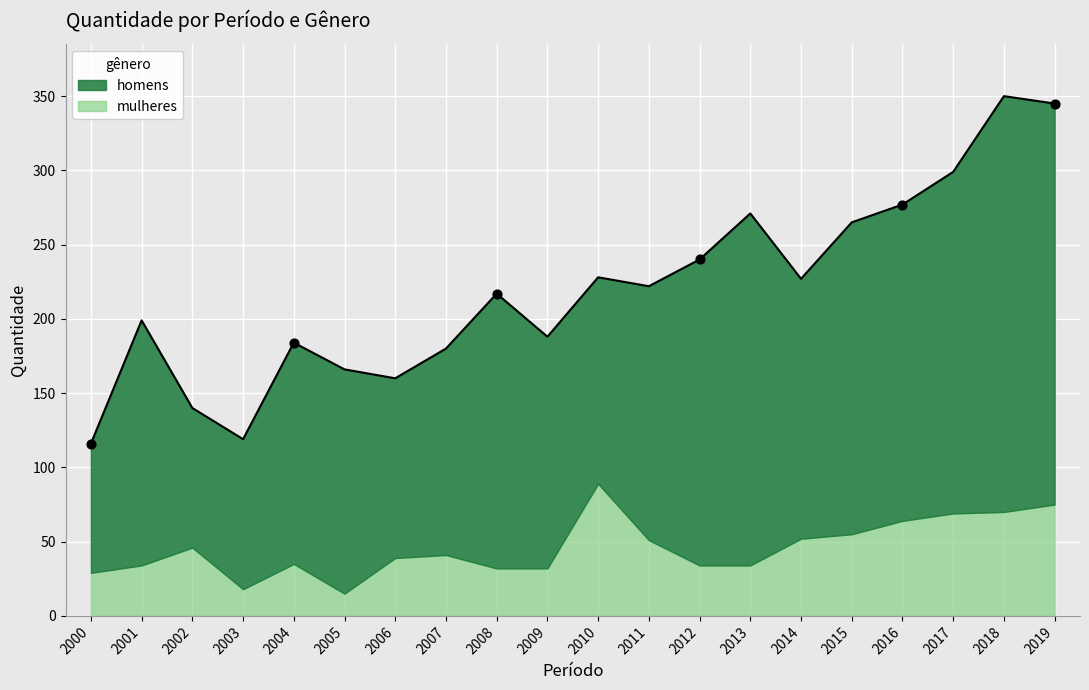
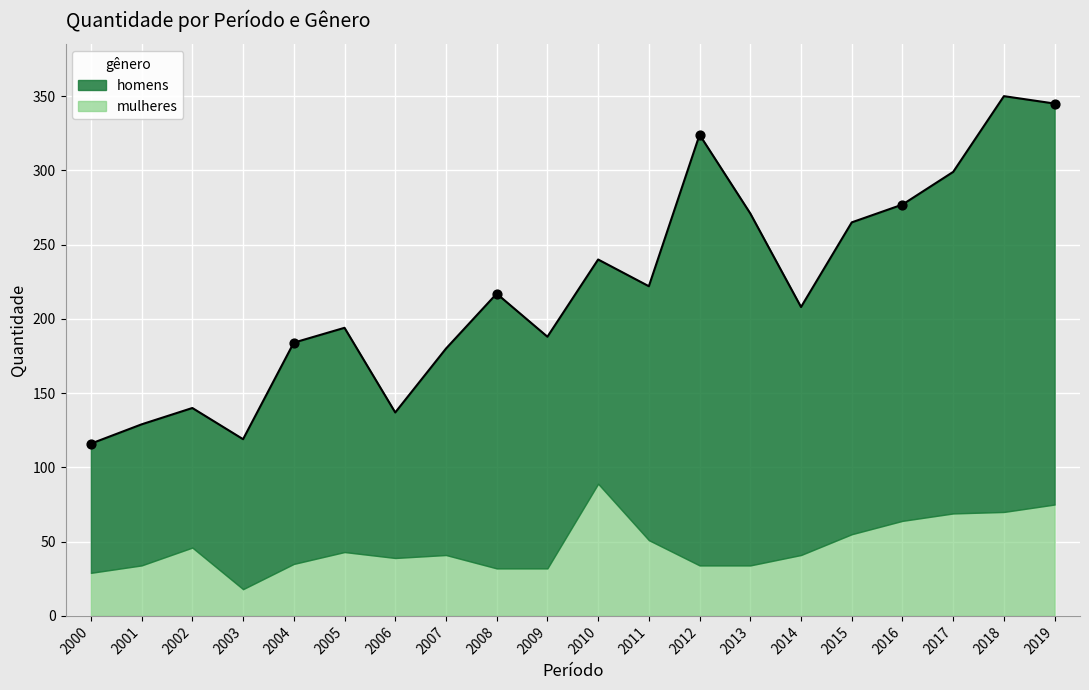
homens, 2001: 165 -> 95
mulheres, 2005: 15 -> 43
homens, 2006: 121 -> 98
homens, 2010: 139 -> 151
homens, 2012: 206 -> 290
mulheres, 2014: 52 -> 41
homens, 2014: 175 -> 167
